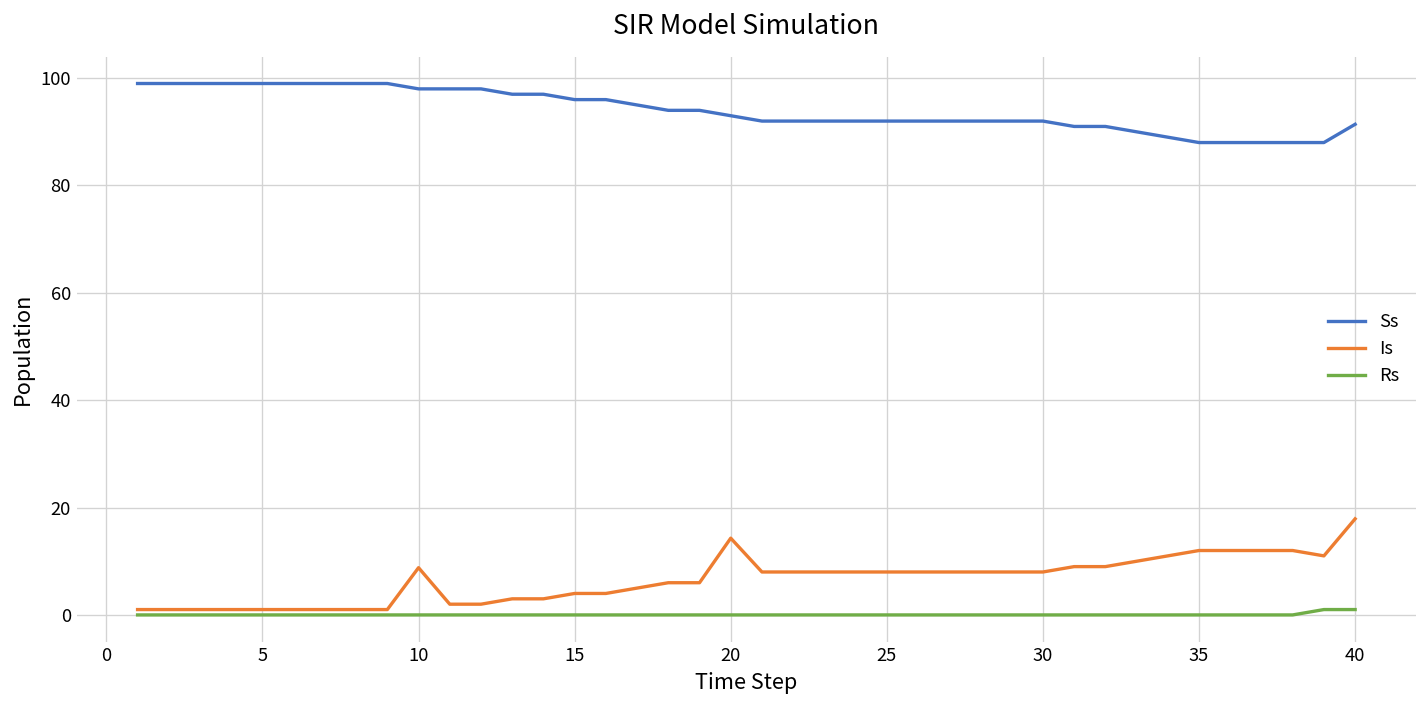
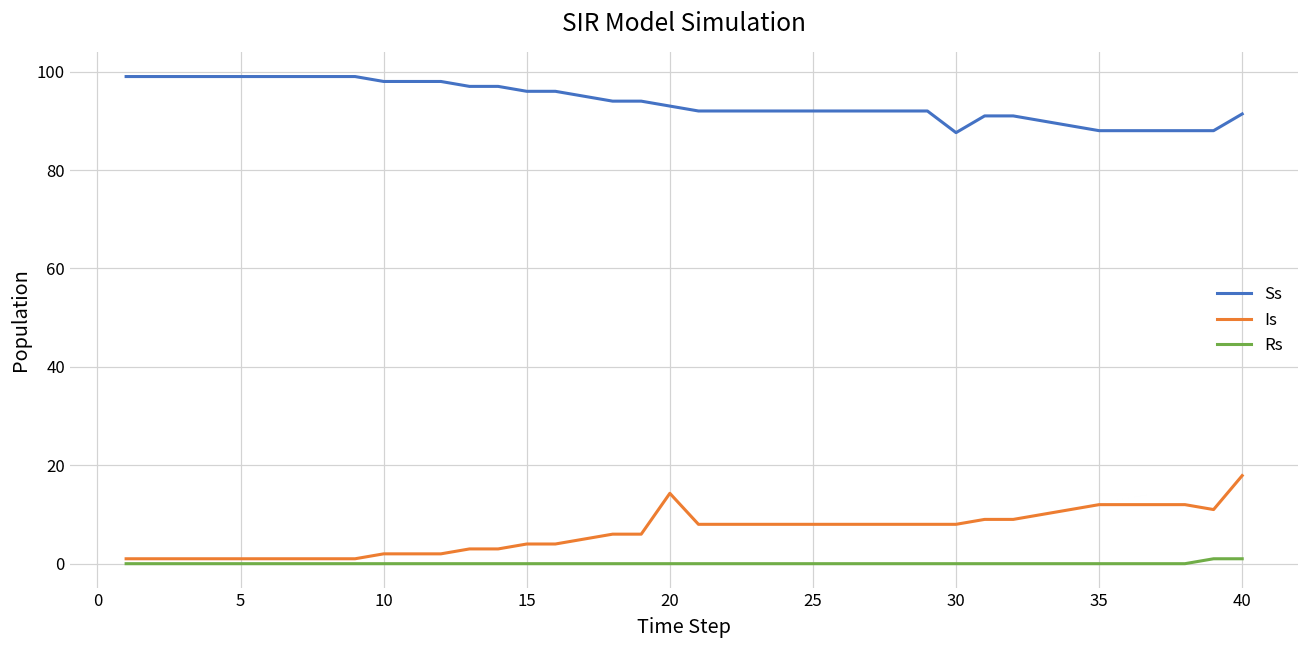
Is, 10: 9 -> 2
Ss, 30: 92 -> 88
